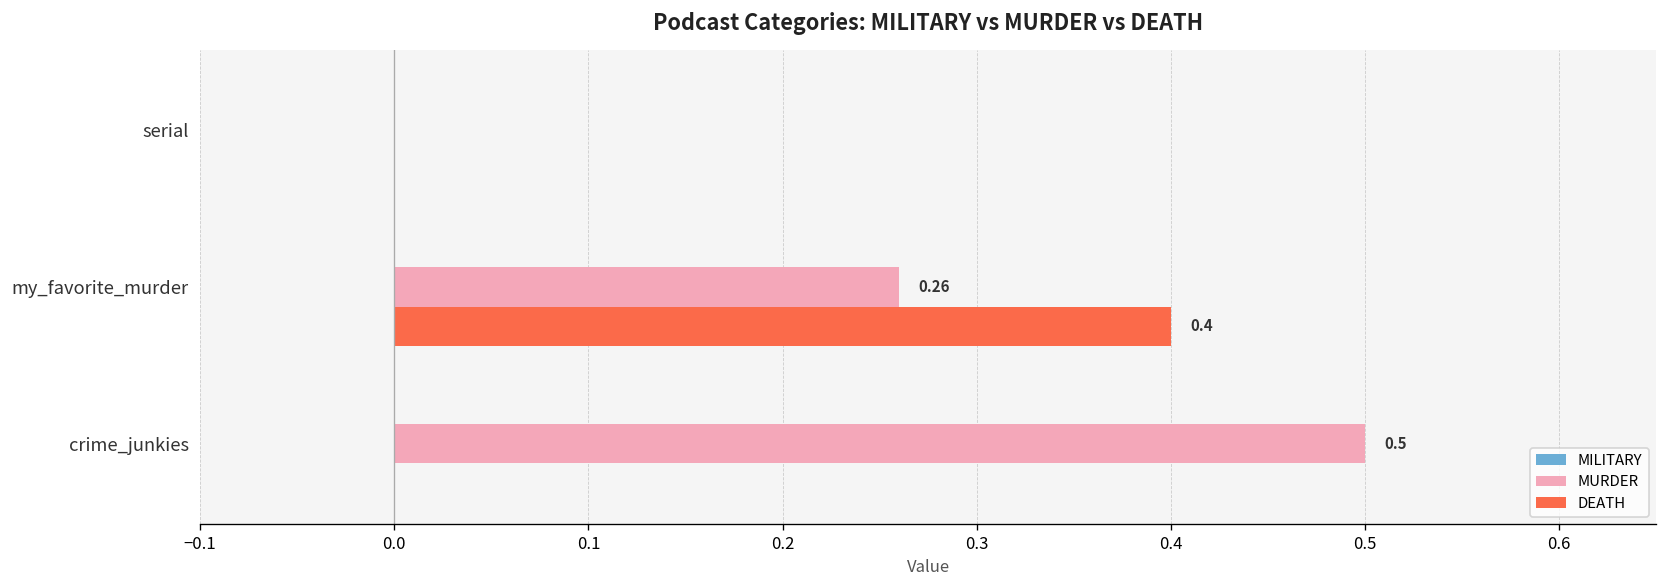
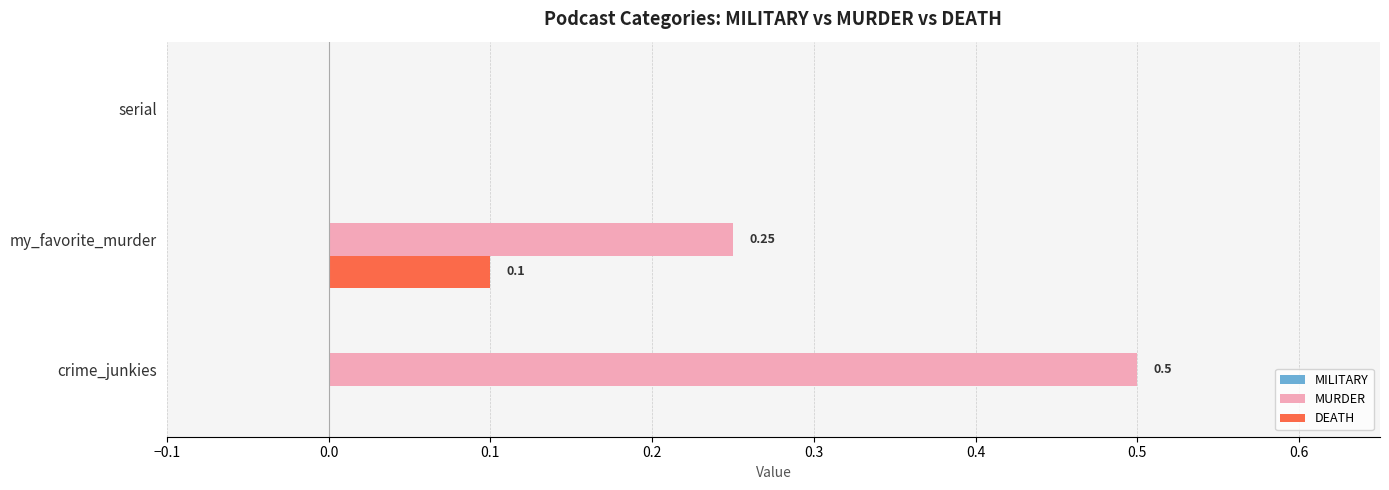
MURDER, my_favorite_murder: 0.26 -> 0.25
DEATH, my_favorite_murder: 0.4 -> 0.1
